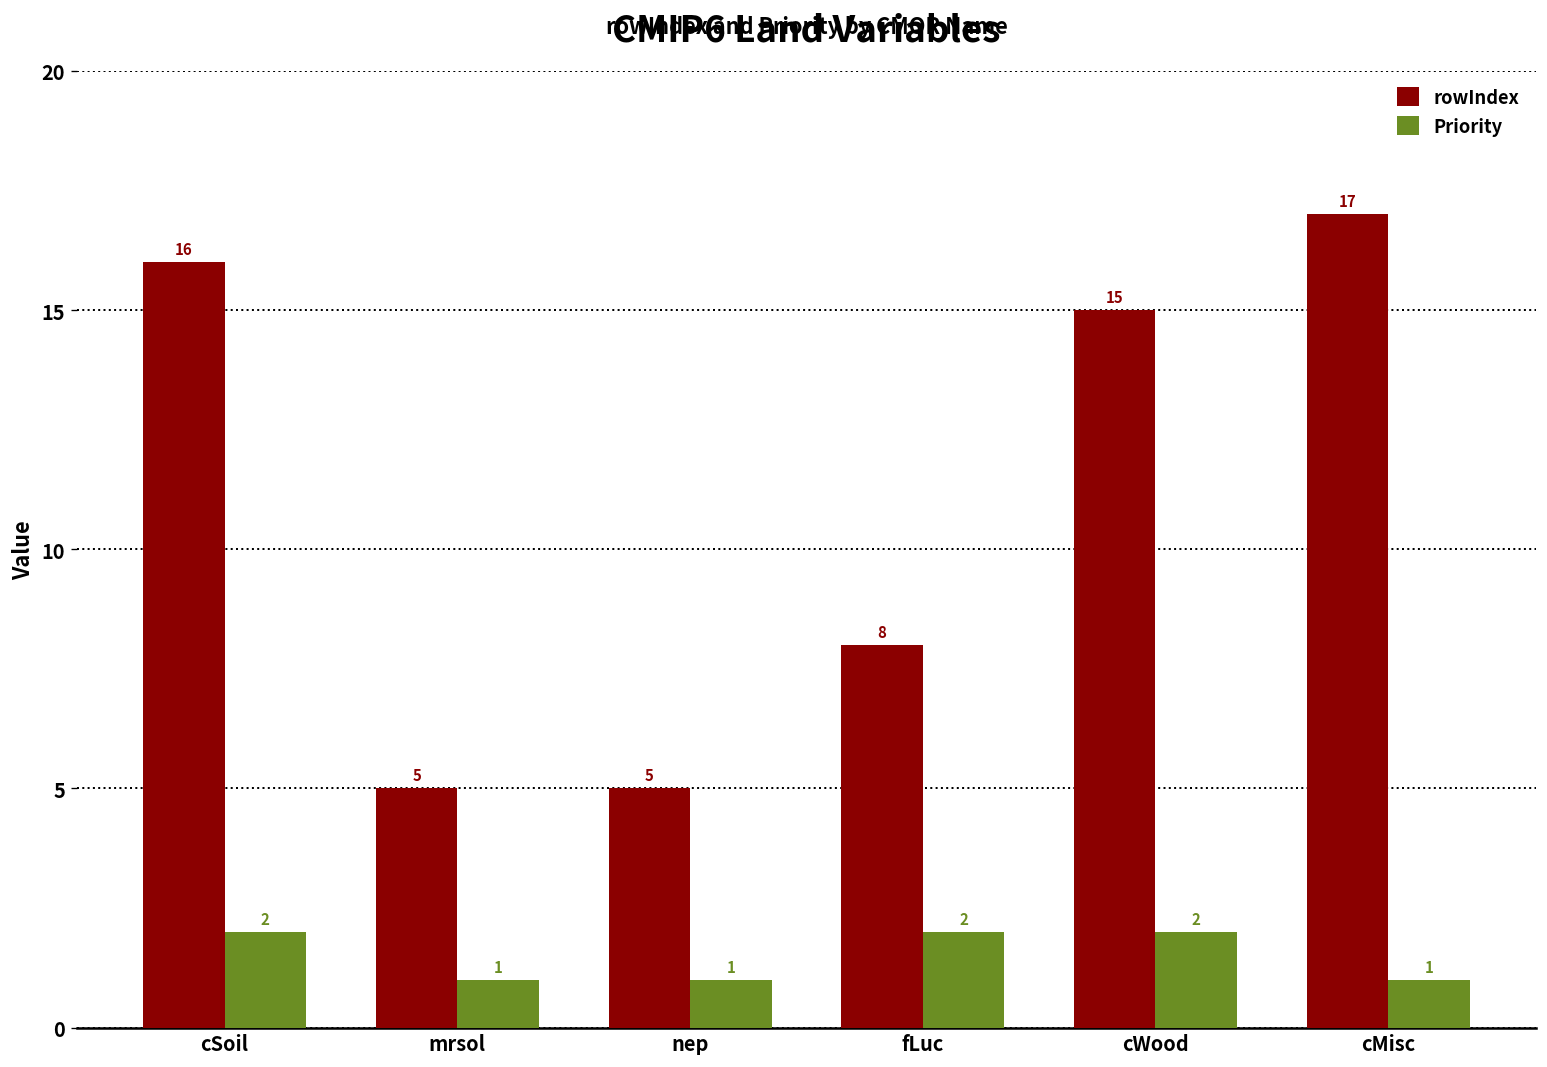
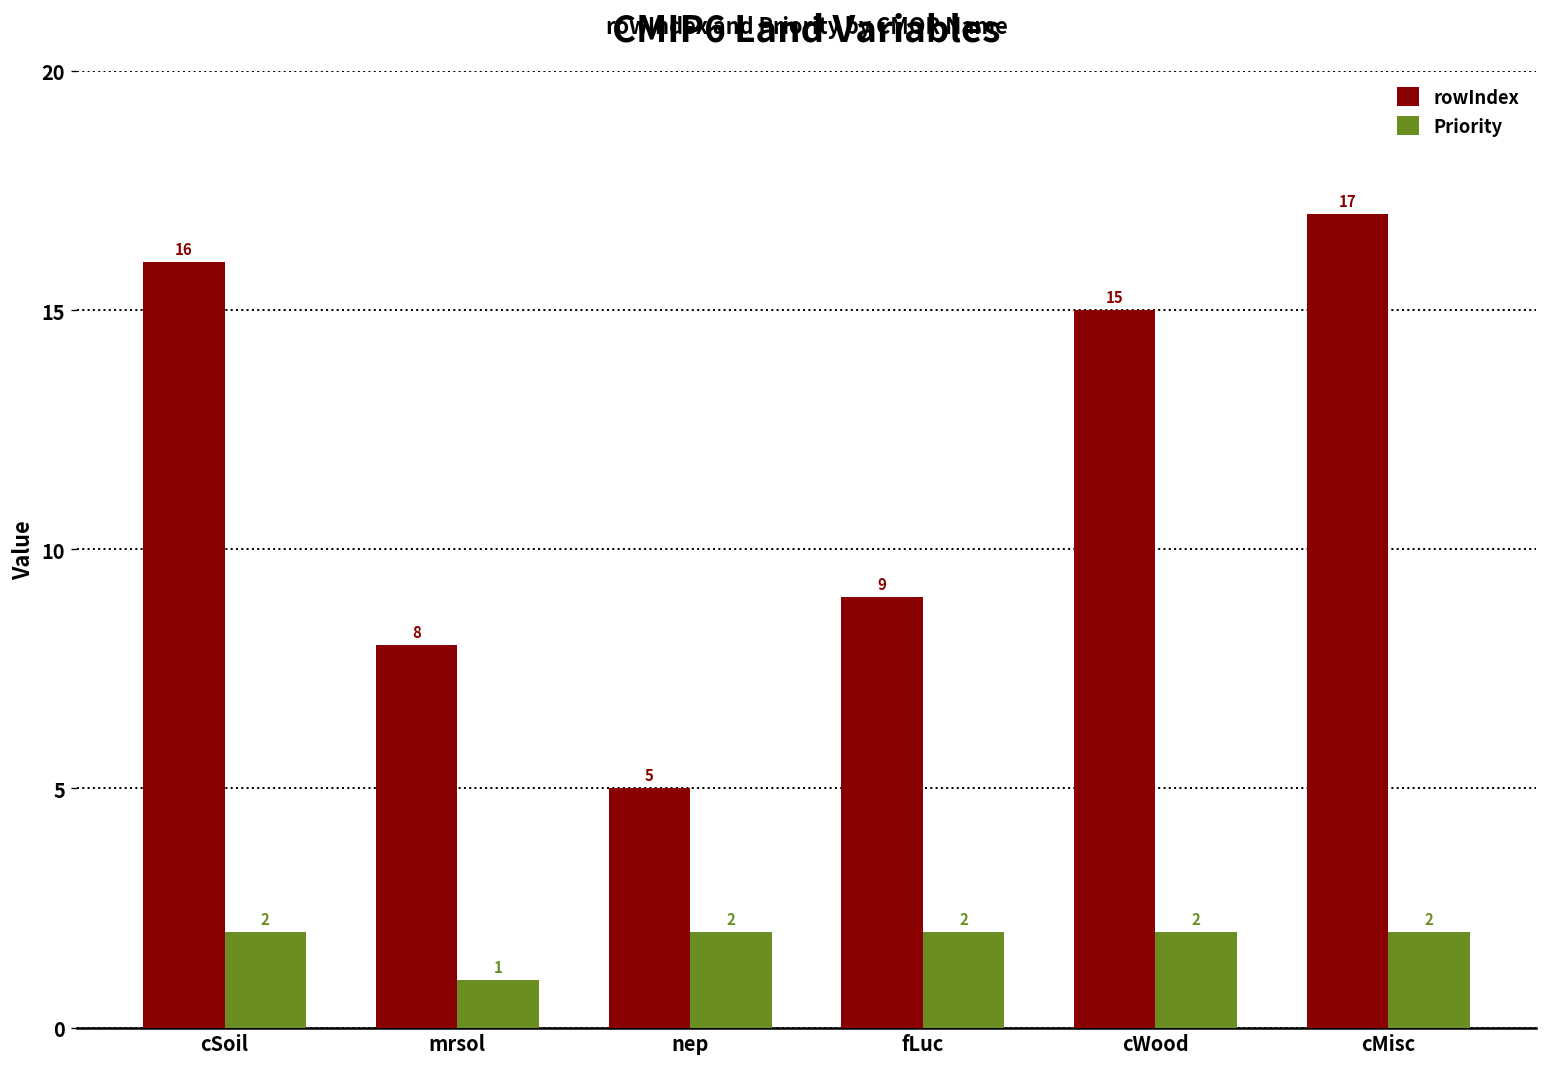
rowIndex, mrsol: 5 -> 8
Priority, nep: 1 -> 2
rowIndex, fLuc: 8 -> 9
Priority, cMisc: 1 -> 2
